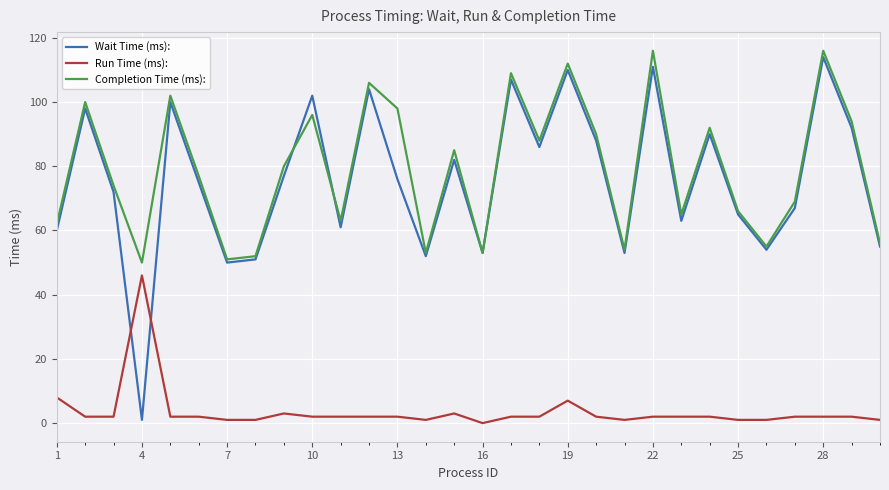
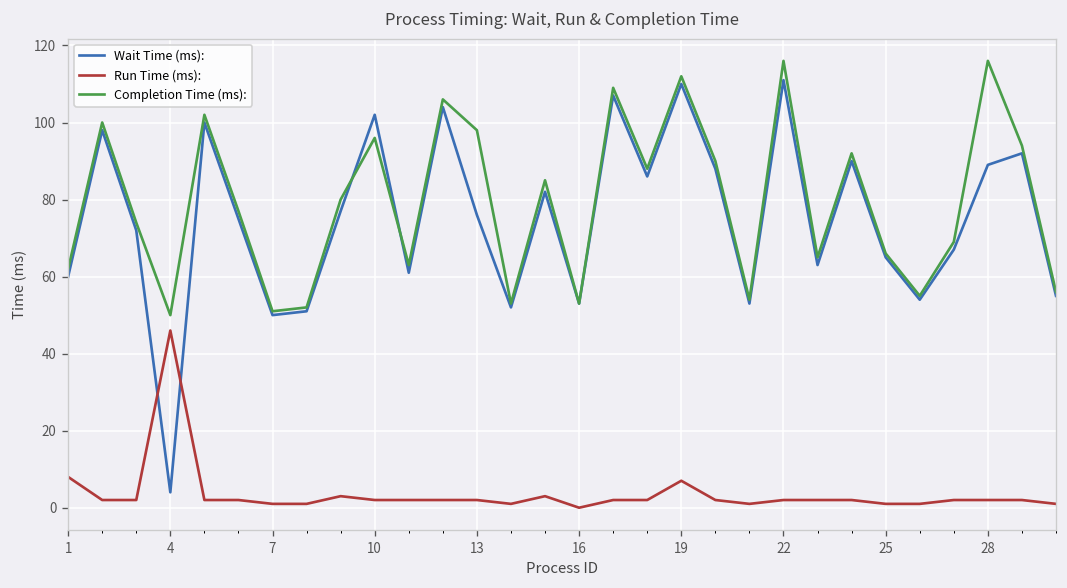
Wait Time (ms):, 4: 1 -> 4
Wait Time (ms):, 28: 114 -> 89
